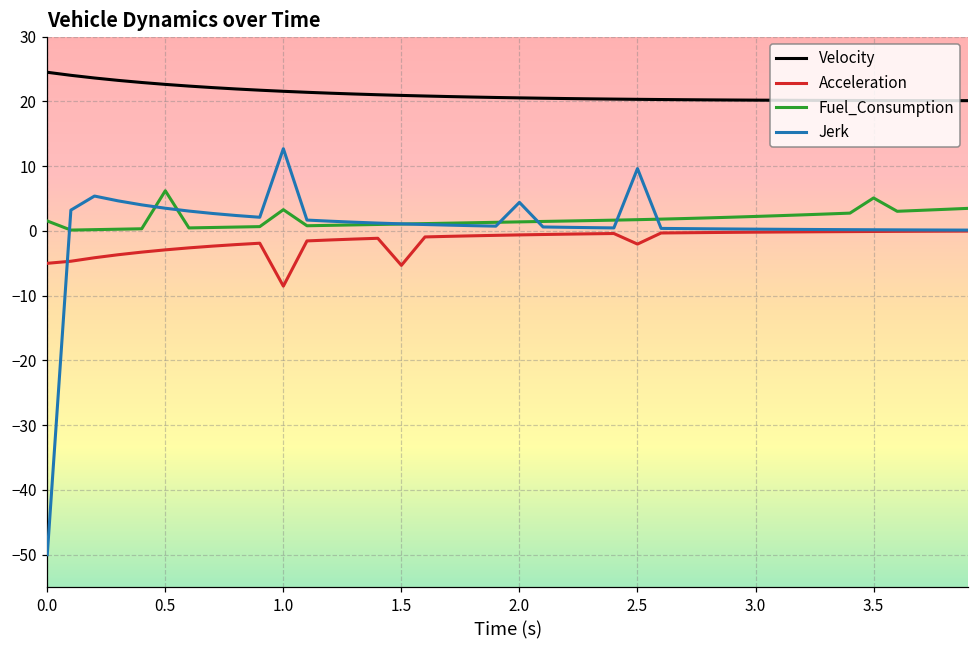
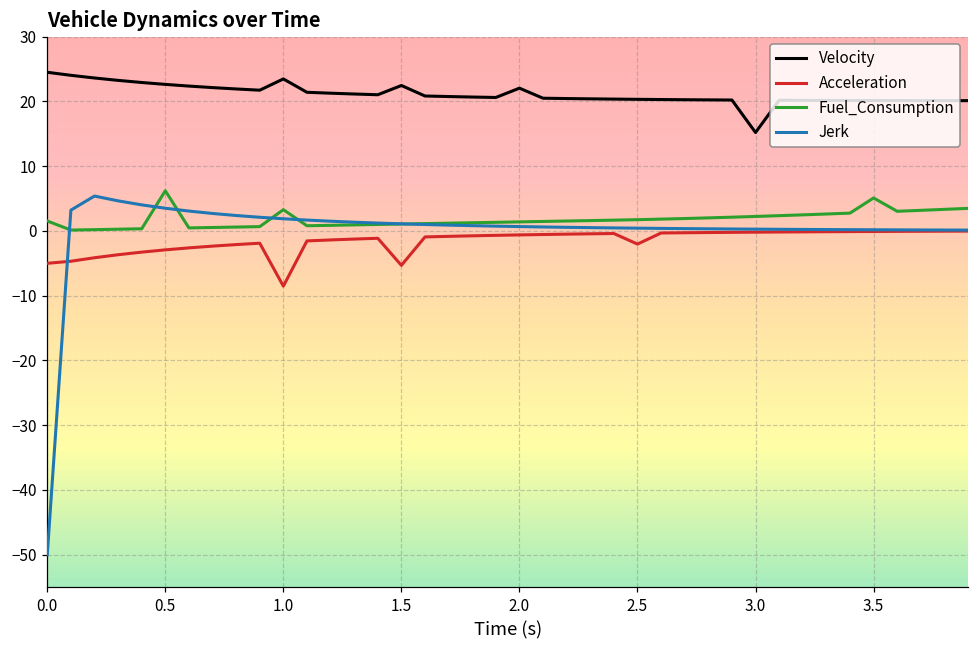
Velocity, 1.0: 22 -> 23
Jerk, 1.0: 13 -> 2
Velocity, 1.5: 21 -> 22
Velocity, 2.0: 21 -> 22
Jerk, 2.0: 4 -> 1
Jerk, 2.5: 10 -> 0
Velocity, 3.0: 20 -> 15
